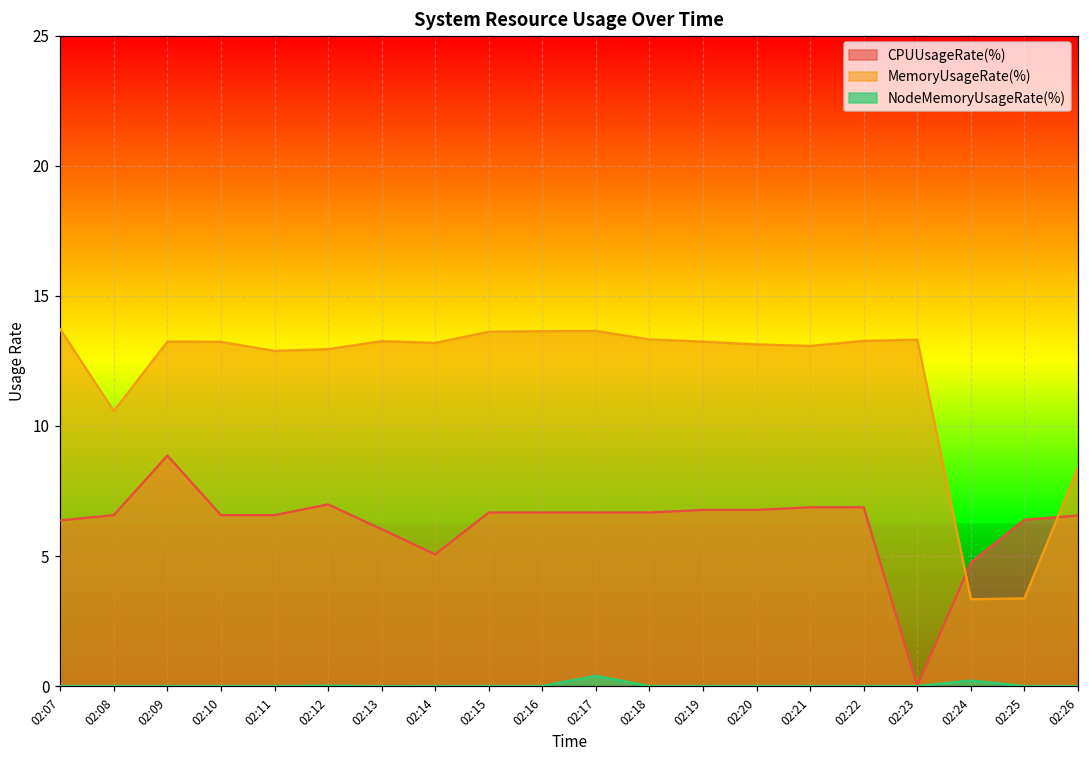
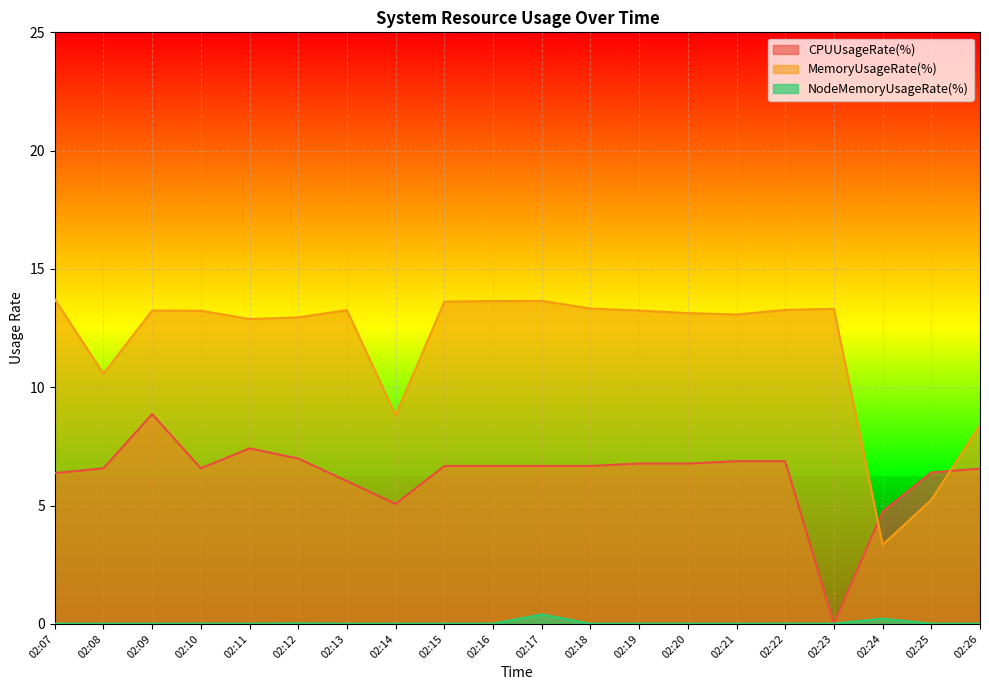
CPUUsageRate(%), 02:11: 6.6 -> 7.4
MemoryUsageRate(%), 02:14: 13.2 -> 8.8
MemoryUsageRate(%), 02:25: 3.4 -> 5.2
